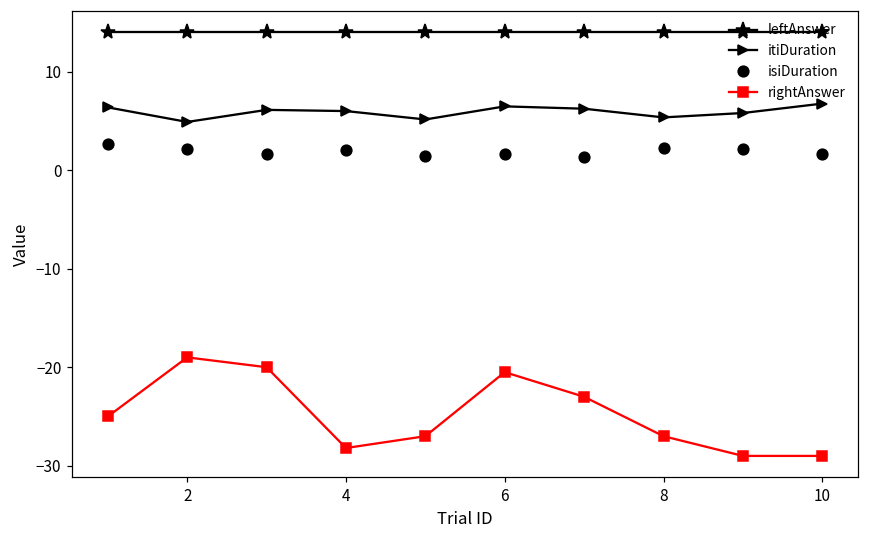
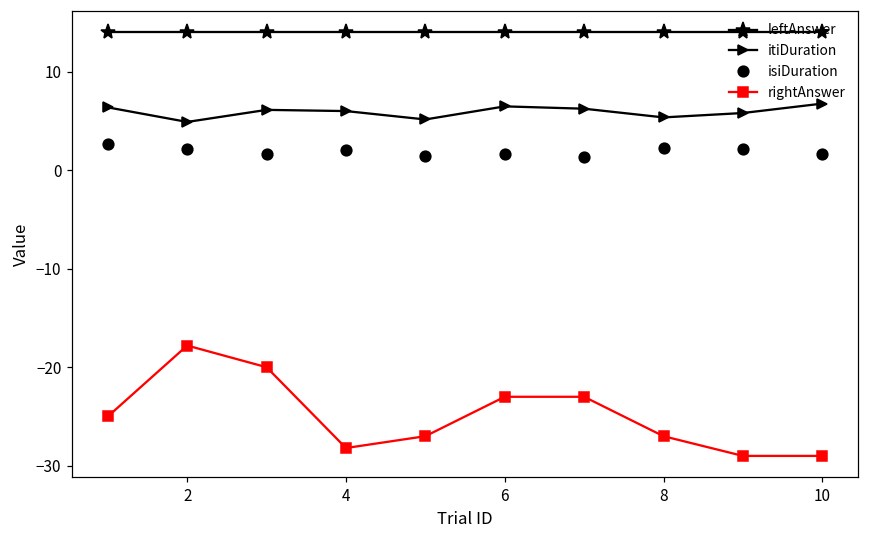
rightAnswer, 2: -19 -> -18
rightAnswer, 6: -21 -> -23
